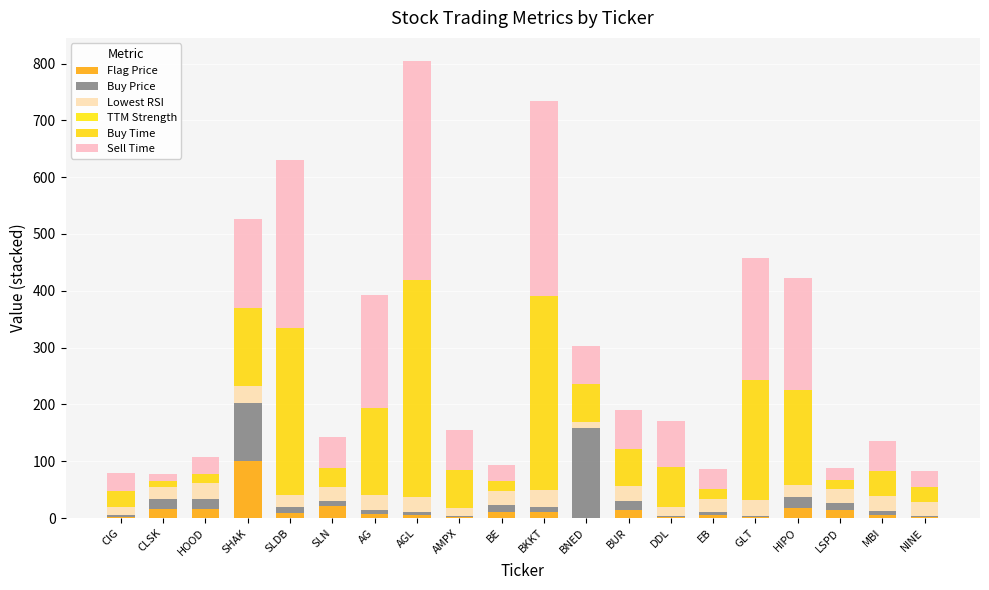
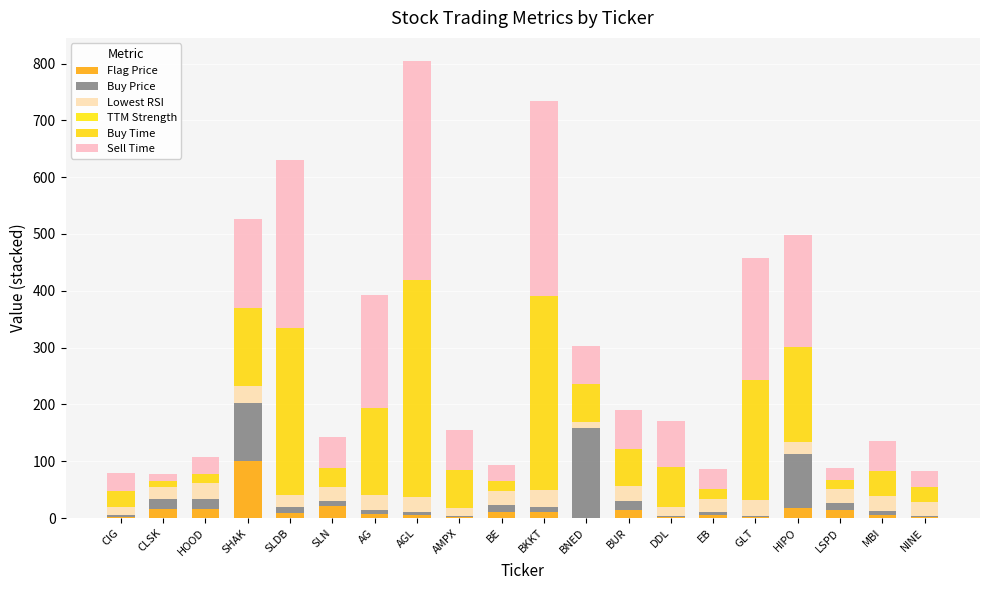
Buy Price, HIPO: 20 -> 90
